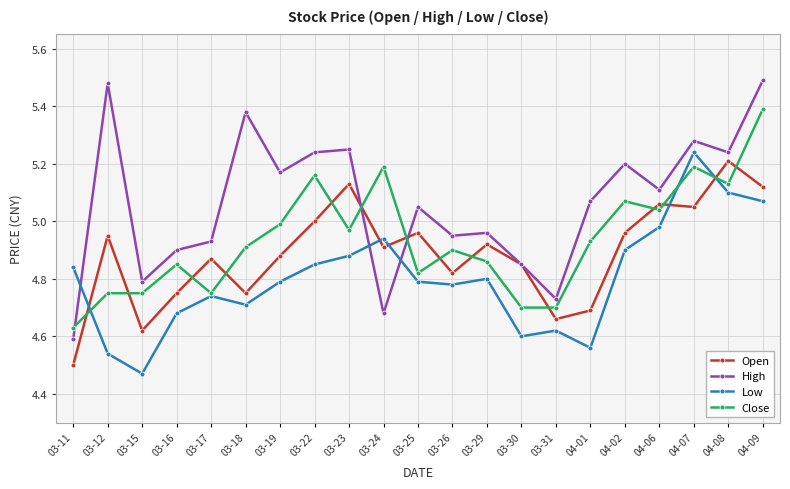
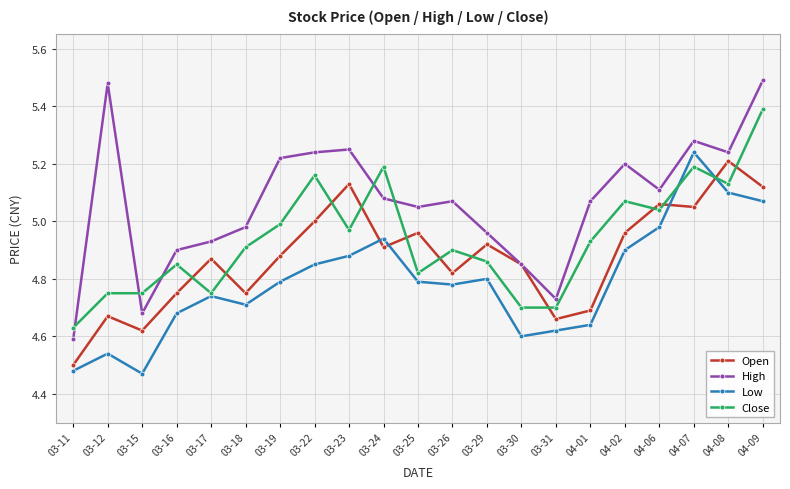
Low, 03-11: 4.84 -> 4.48
Open, 03-12: 4.95 -> 4.67
High, 03-15: 4.79 -> 4.68
High, 03-18: 5.38 -> 4.98
High, 03-19: 5.17 -> 5.22
High, 03-24: 4.68 -> 5.08
High, 03-26: 4.95 -> 5.07
Low, 04-01: 4.56 -> 4.64
